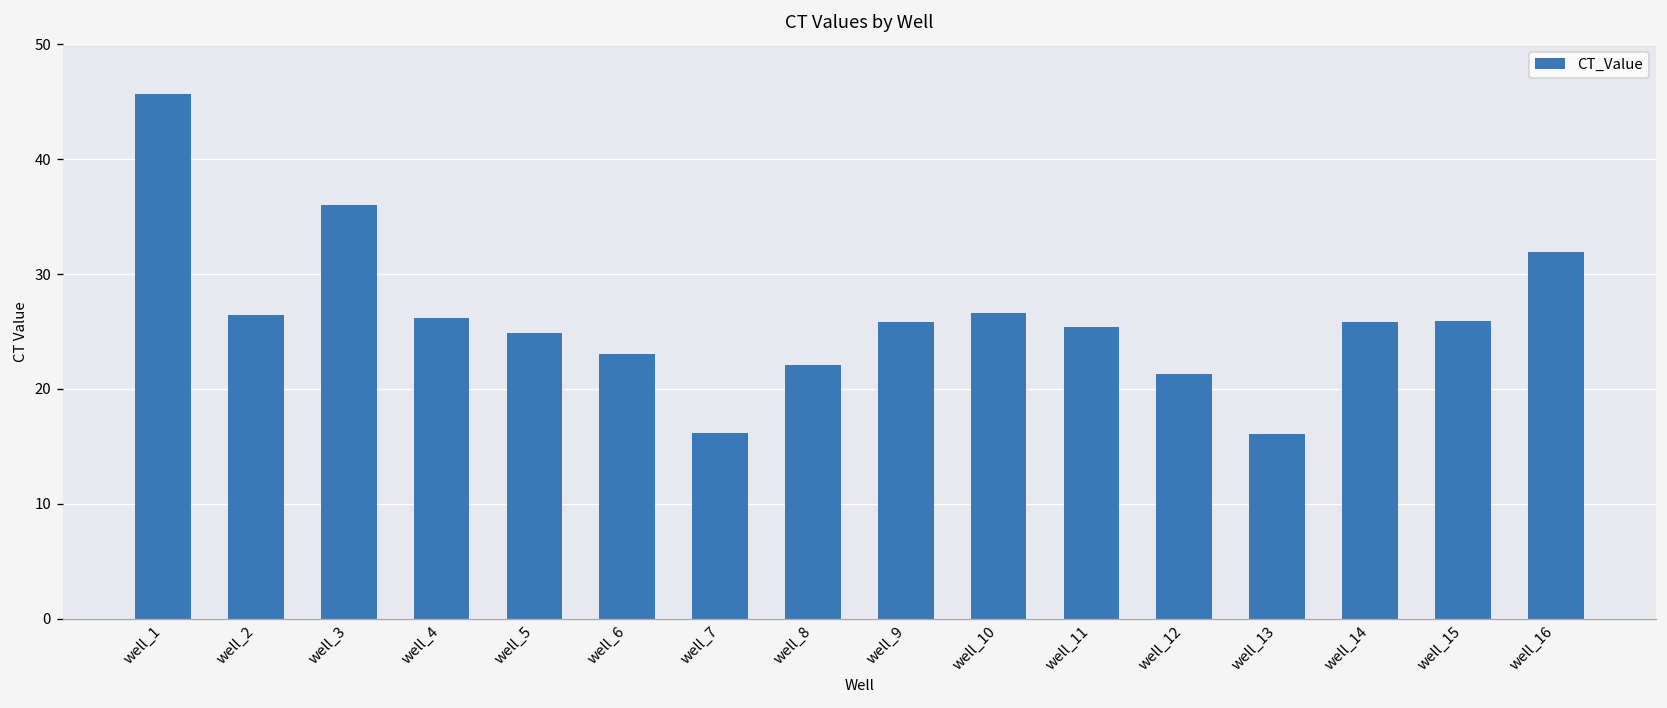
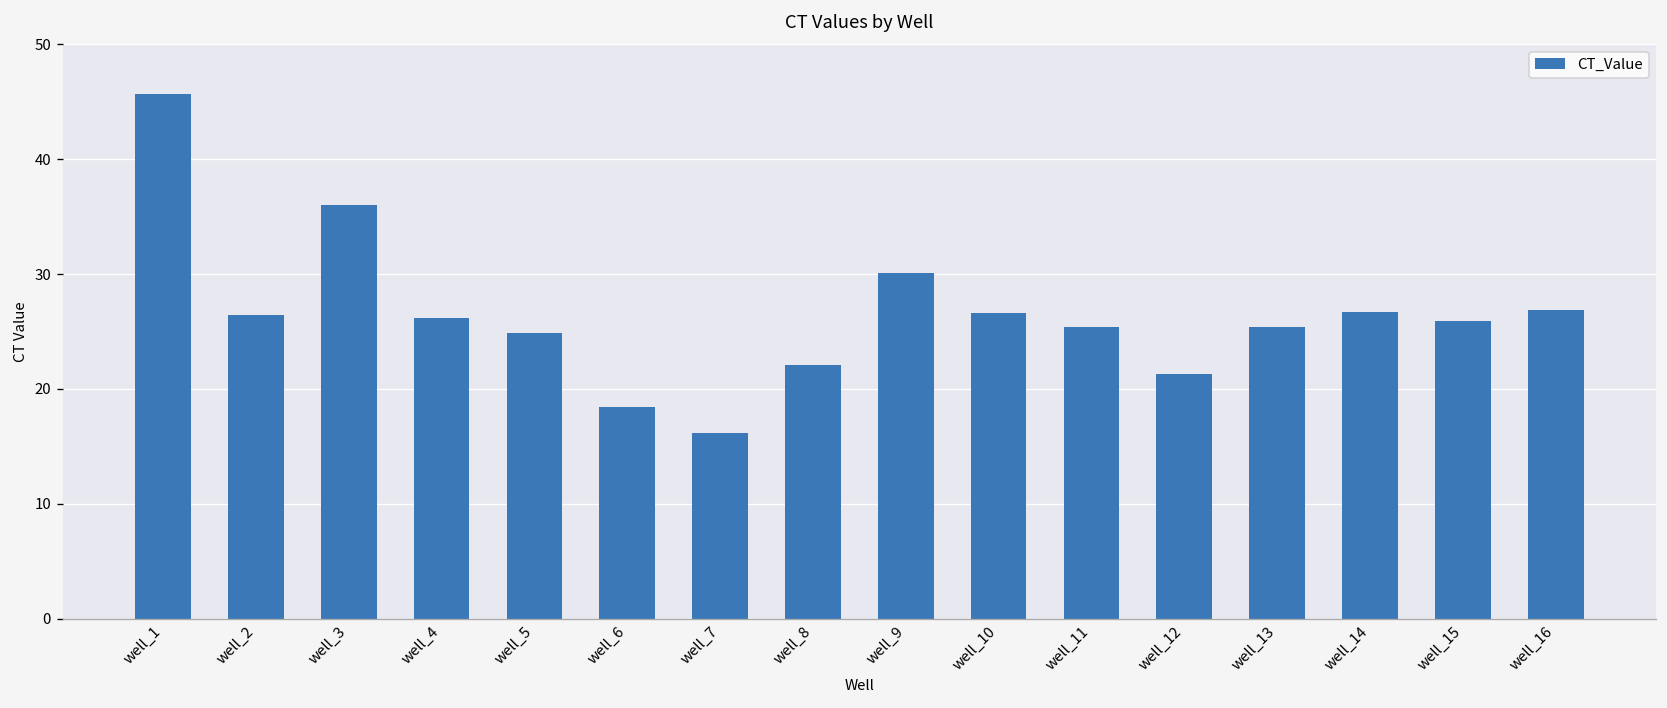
well_6: 23 -> 18
well_9: 26 -> 30
well_13: 16 -> 25
well_14: 26 -> 27
well_16: 32 -> 27
